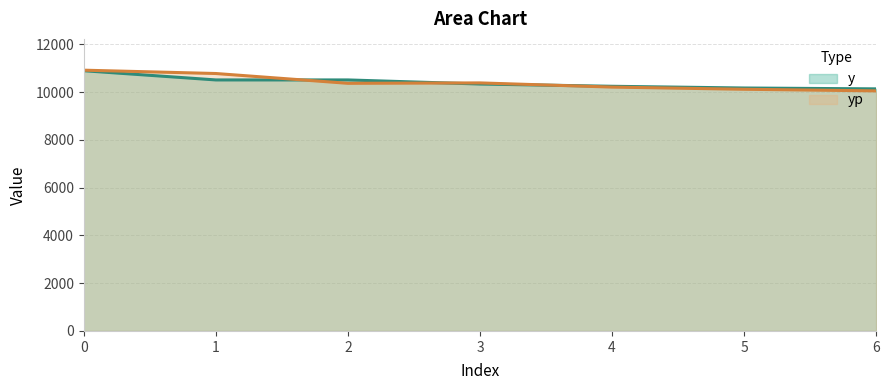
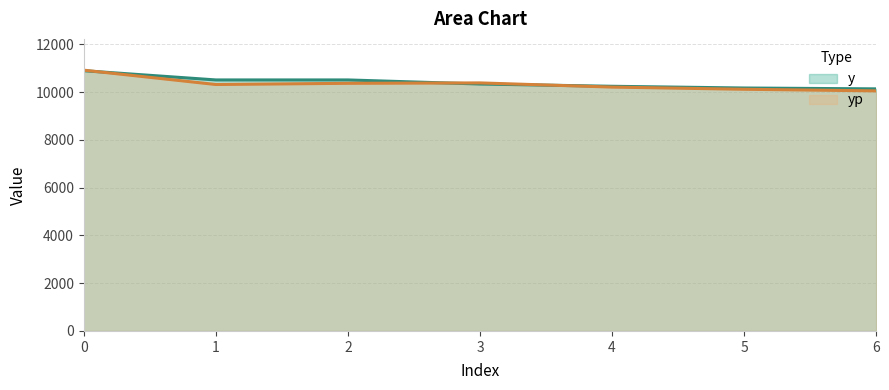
yp, 1: 10800 -> 10300
